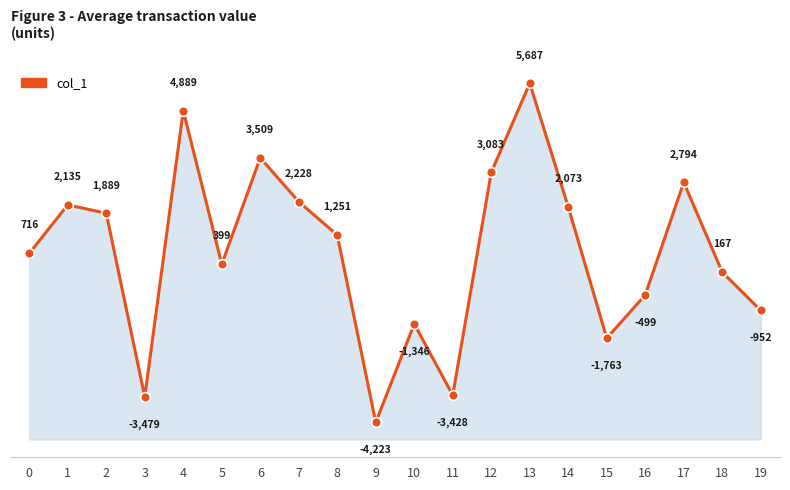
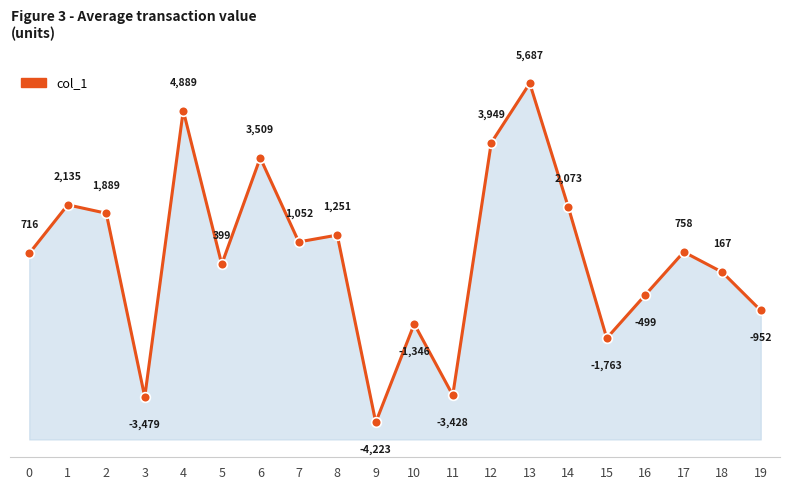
7: 2,228 -> 1,052
12: 3,083 -> 3,949
17: 2,794 -> 758
